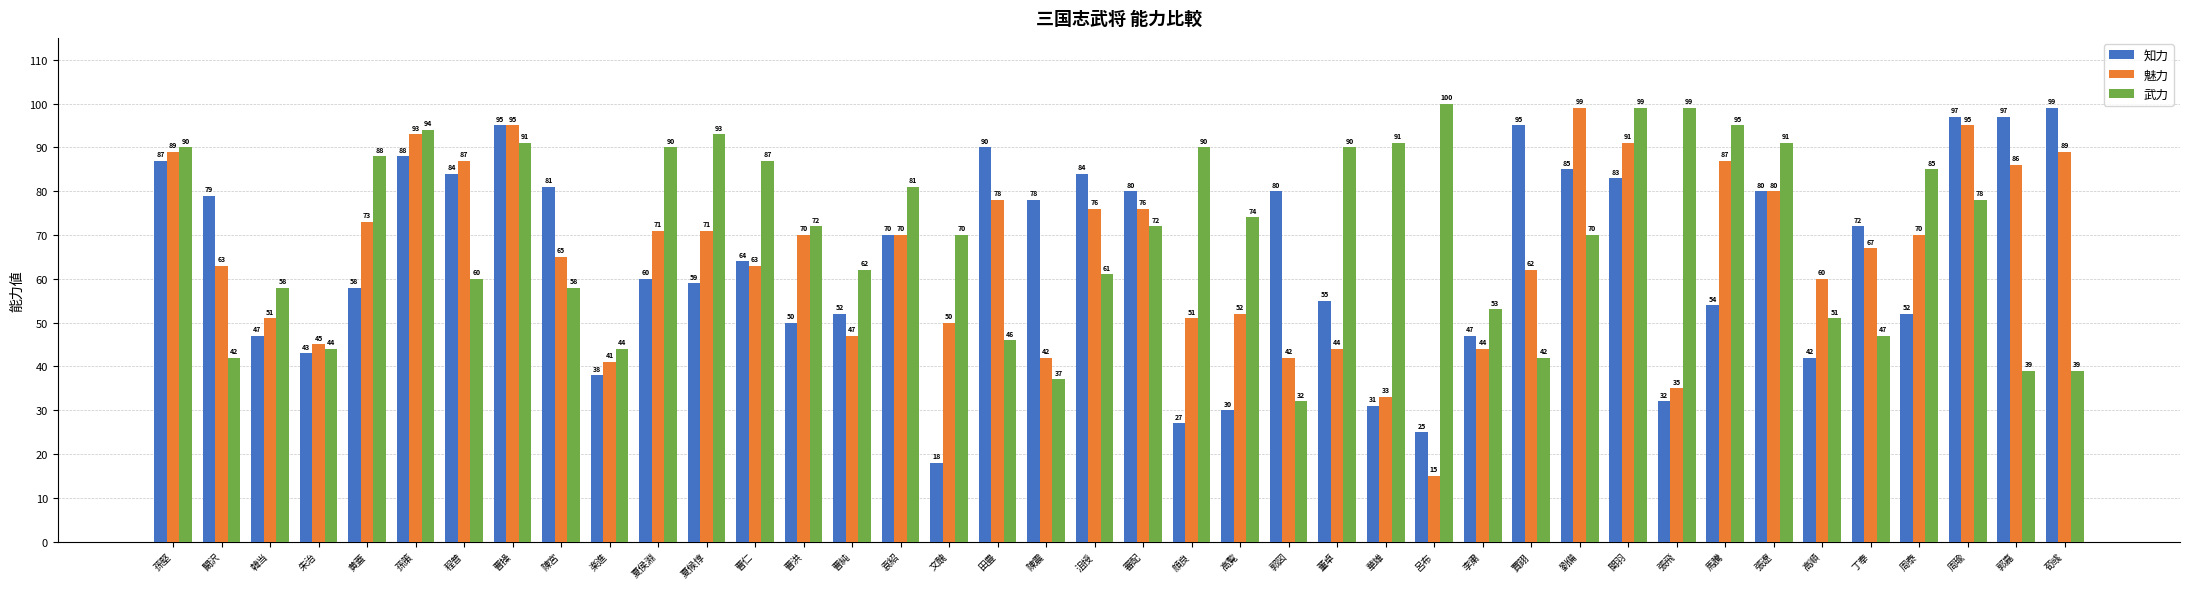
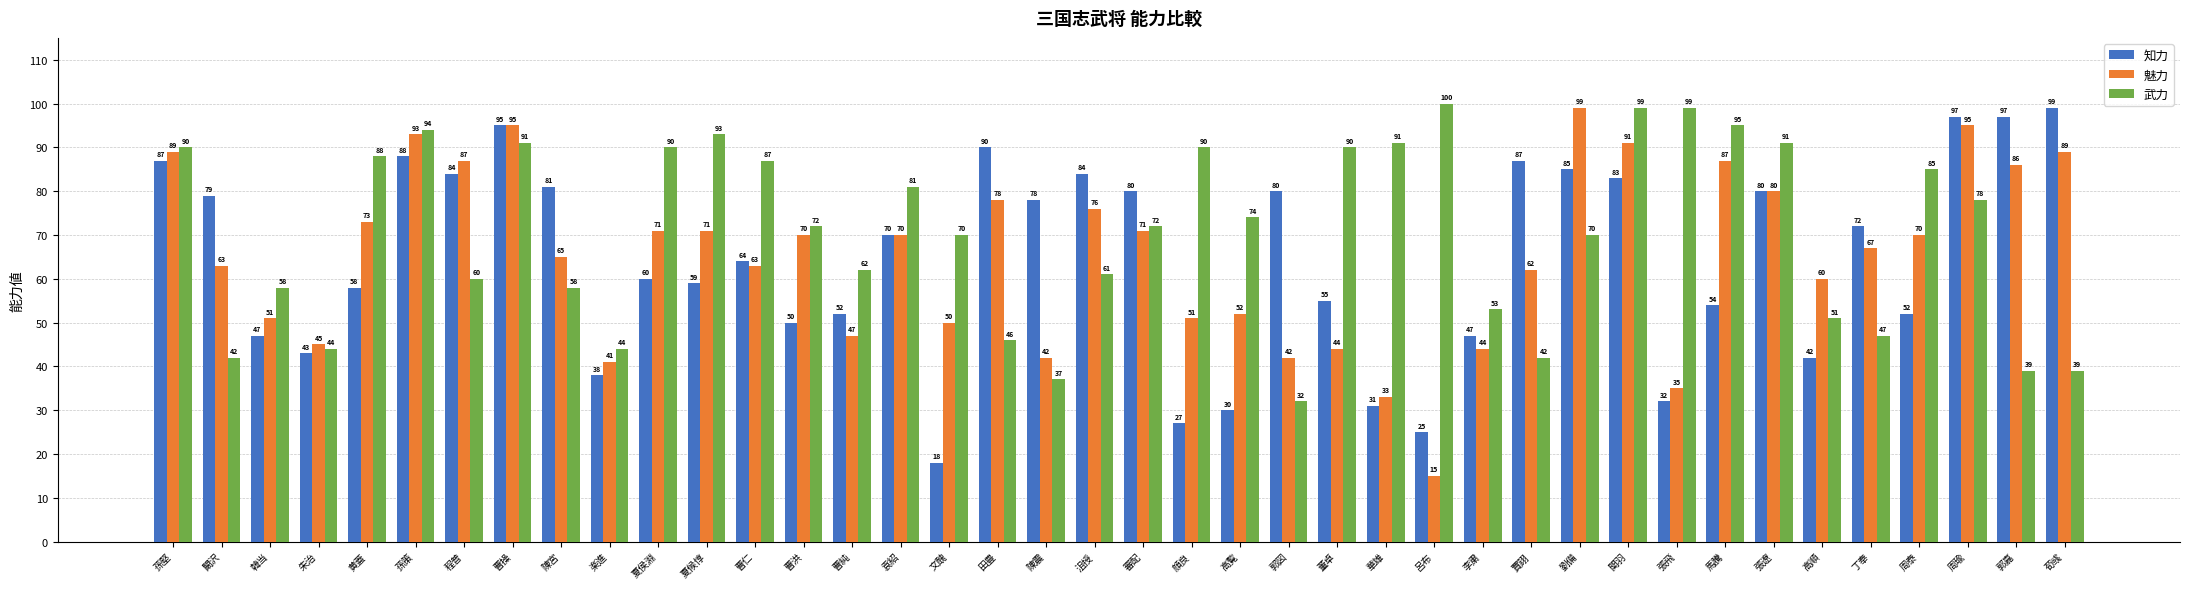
魅力, 審配: 76 -> 71
知力, 賈詡: 95 -> 87
